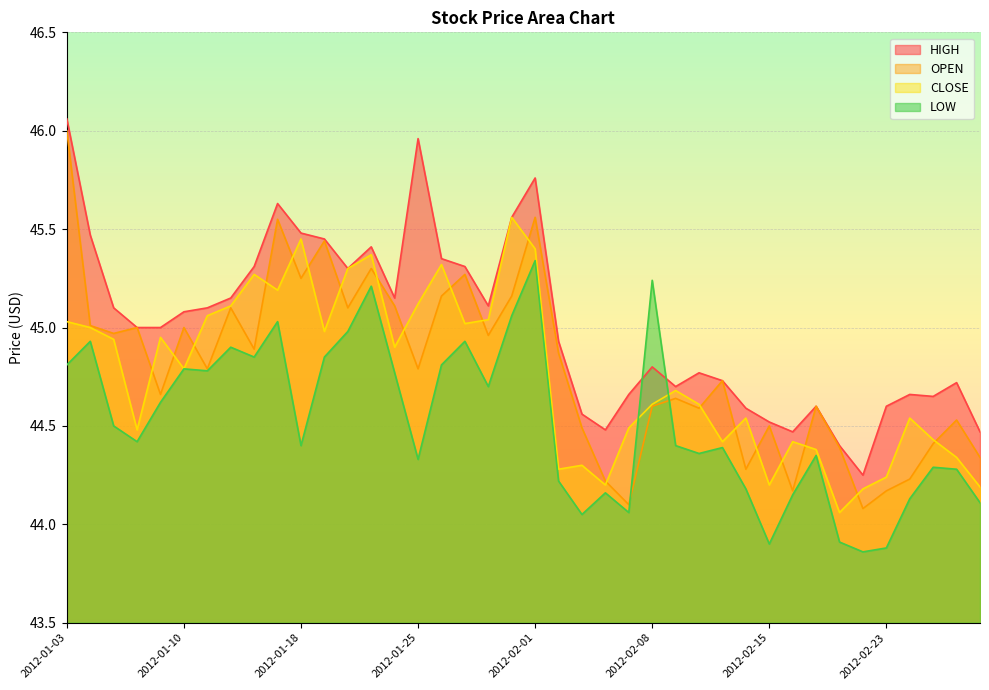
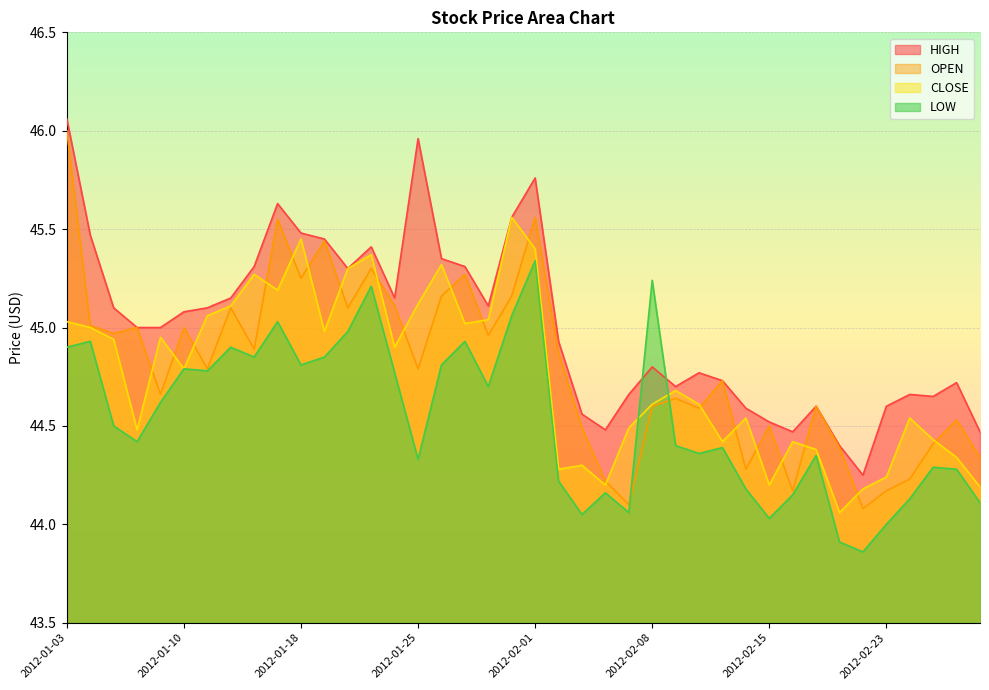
LOW, 2012-01-03: 44.81 -> 44.90
LOW, 2012-01-18: 44.40 -> 44.81
LOW, 2012-02-15: 43.90 -> 44.03
LOW, 2012-02-23: 43.88 -> 44.00
